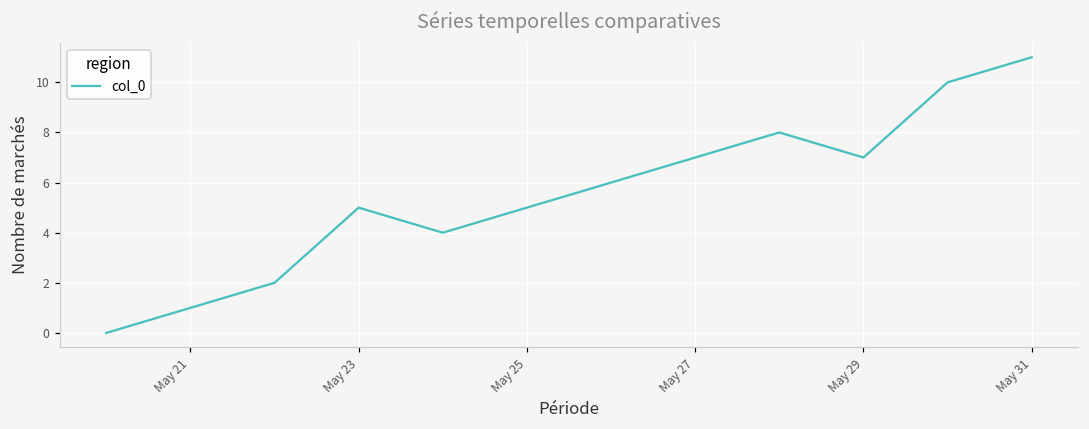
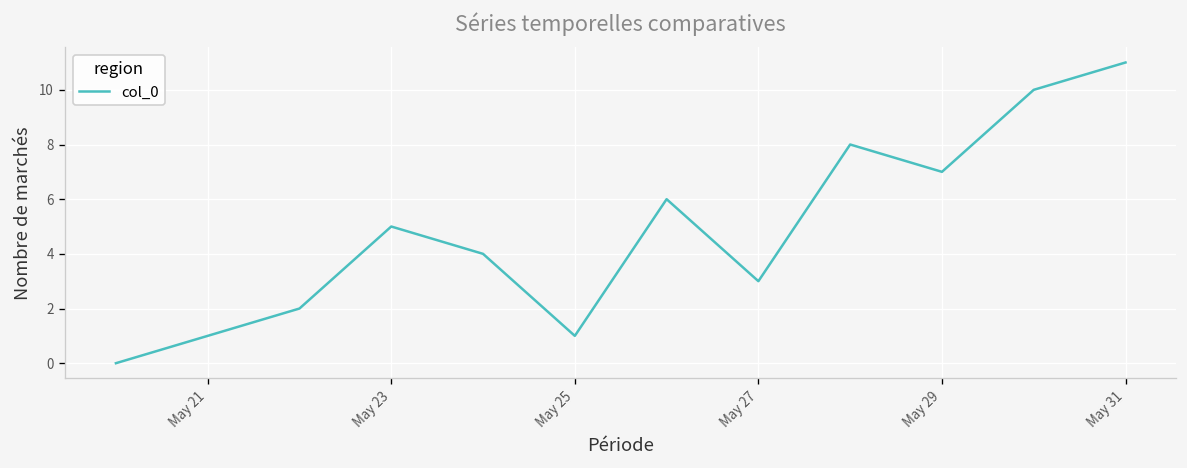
May 25: 5 -> 1
May 27: 7 -> 3
